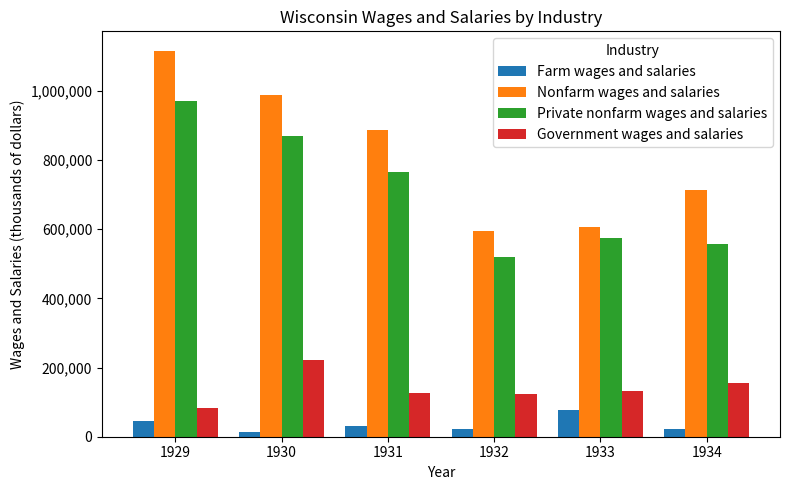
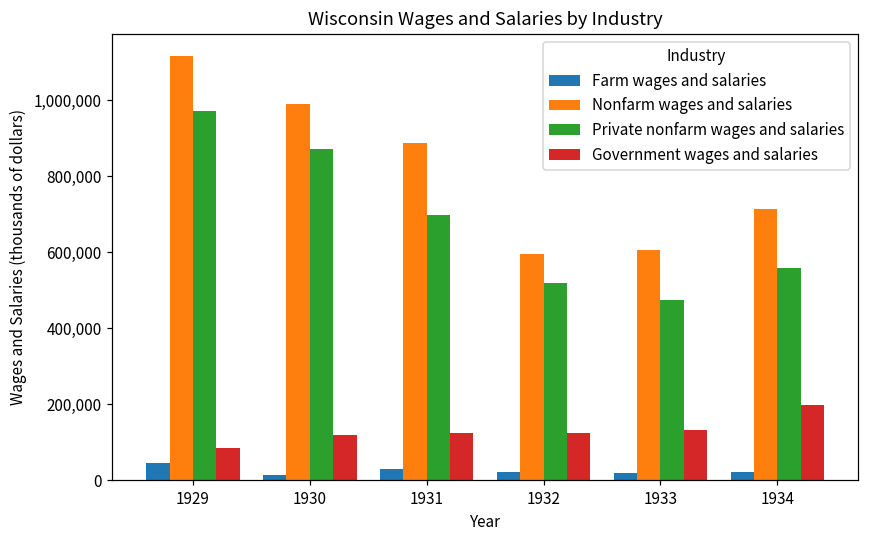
Government wages and salaries, 1930: 220,000 -> 120,000
Private nonfarm wages and salaries, 1931: 770,000 -> 700,000
Farm wages and salaries, 1933: 80,000 -> 20,000
Private nonfarm wages and salaries, 1933: 570,000 -> 470,000
Government wages and salaries, 1934: 160,000 -> 200,000
